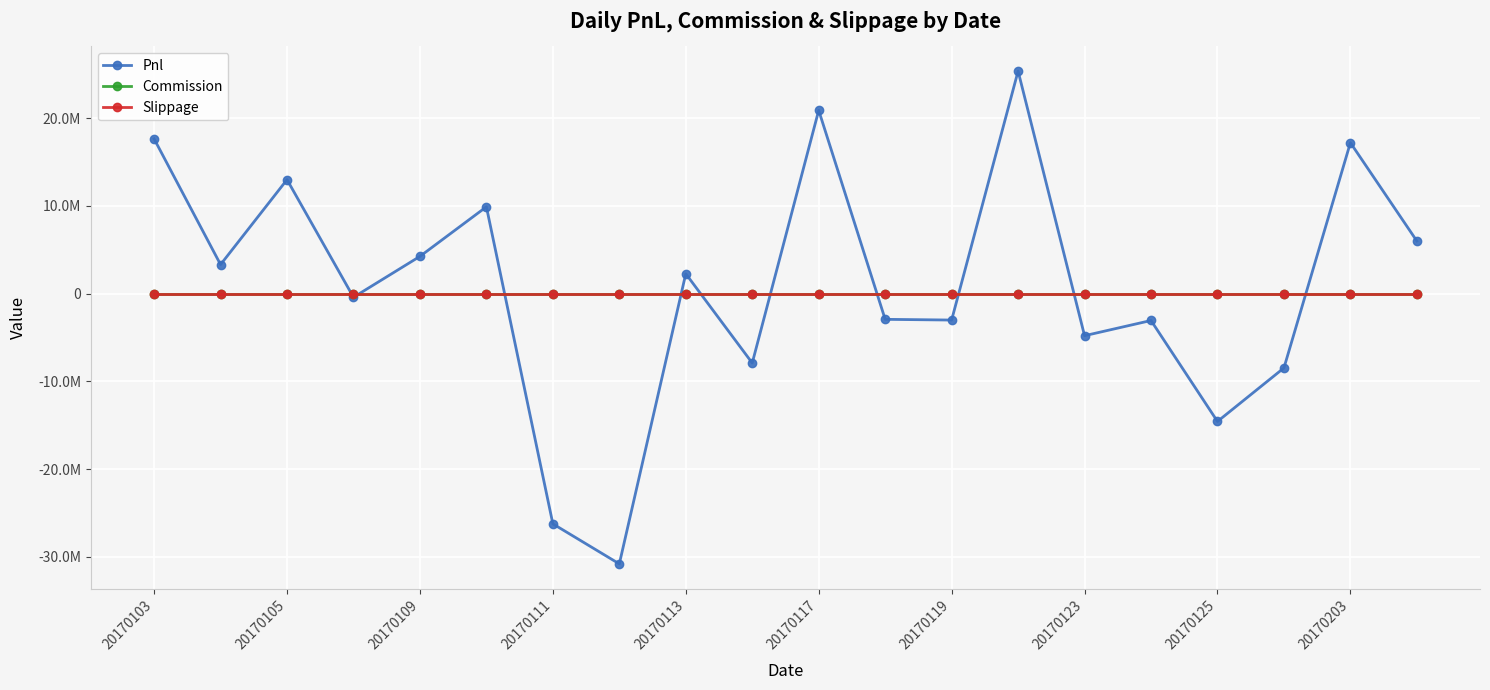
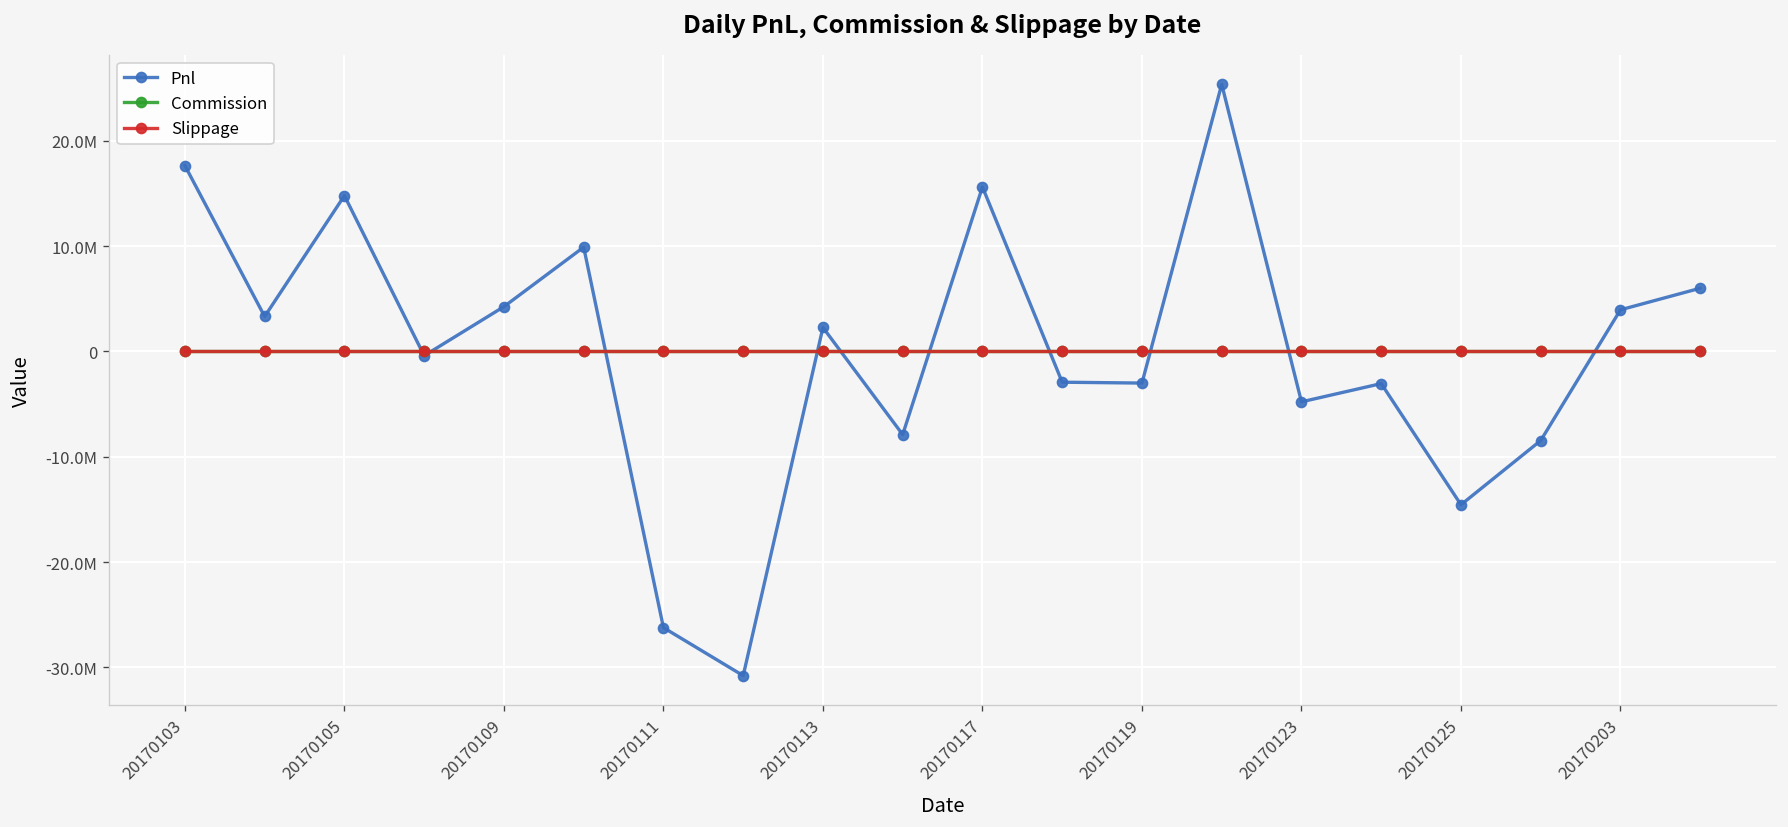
Pnl, 20170105: 13000000 -> 15000000
Pnl, 20170117: 21000000 -> 16000000
Pnl, 20170203: 17000000 -> 4000000
